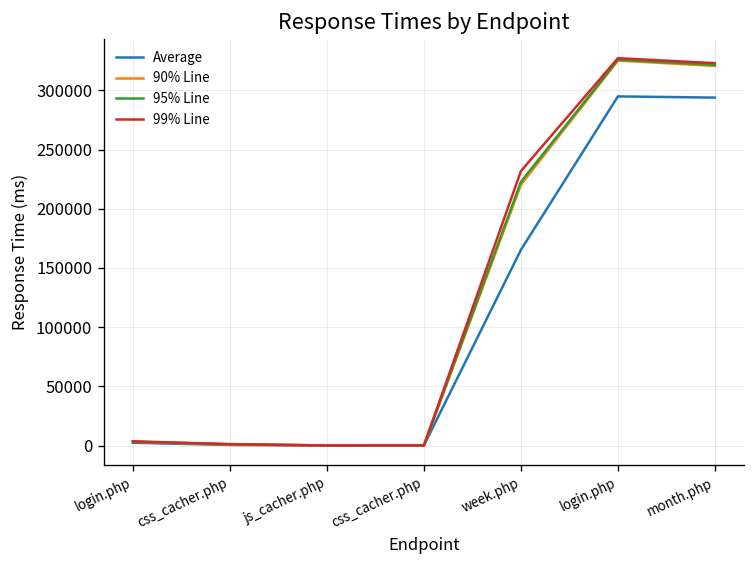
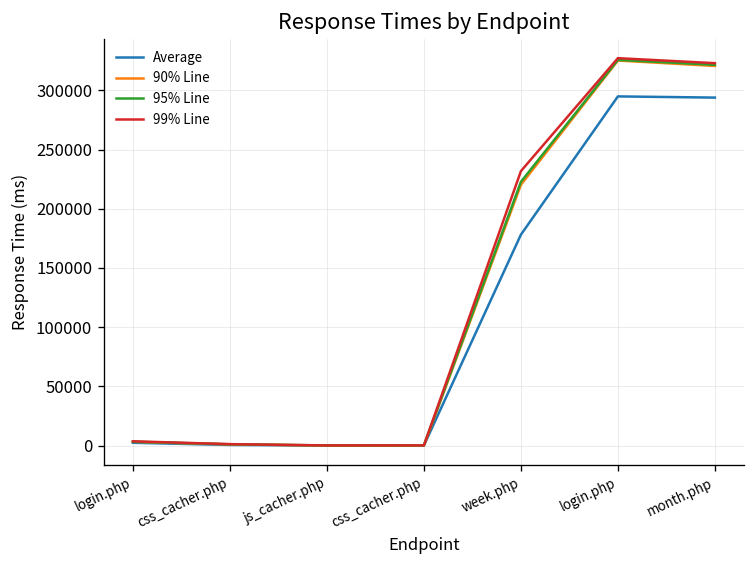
Average, week.php: 170000 -> 180000
